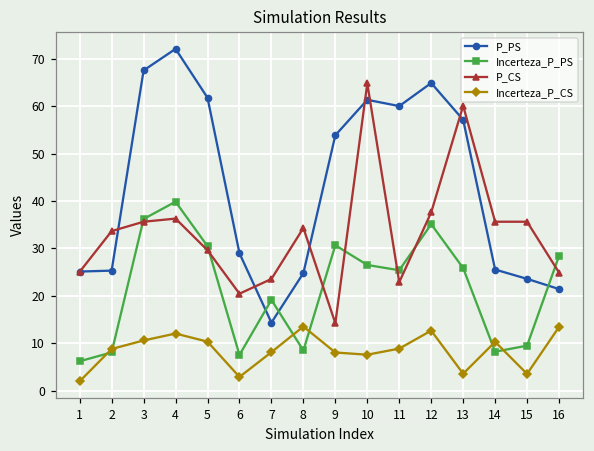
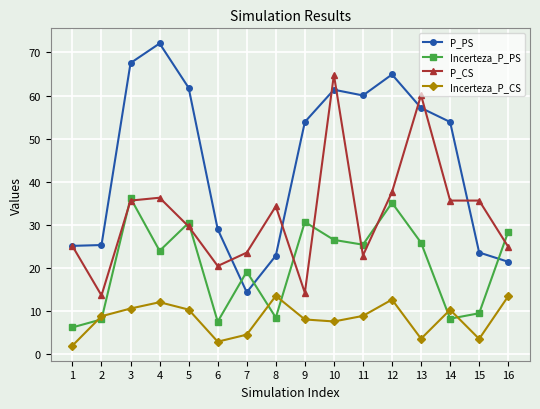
P_CS, 2: 34 -> 14
Incerteza_P_PS, 4: 40 -> 24
Incerteza_P_CS, 7: 8 -> 5
P_PS, 8: 25 -> 23
P_PS, 14: 26 -> 54
